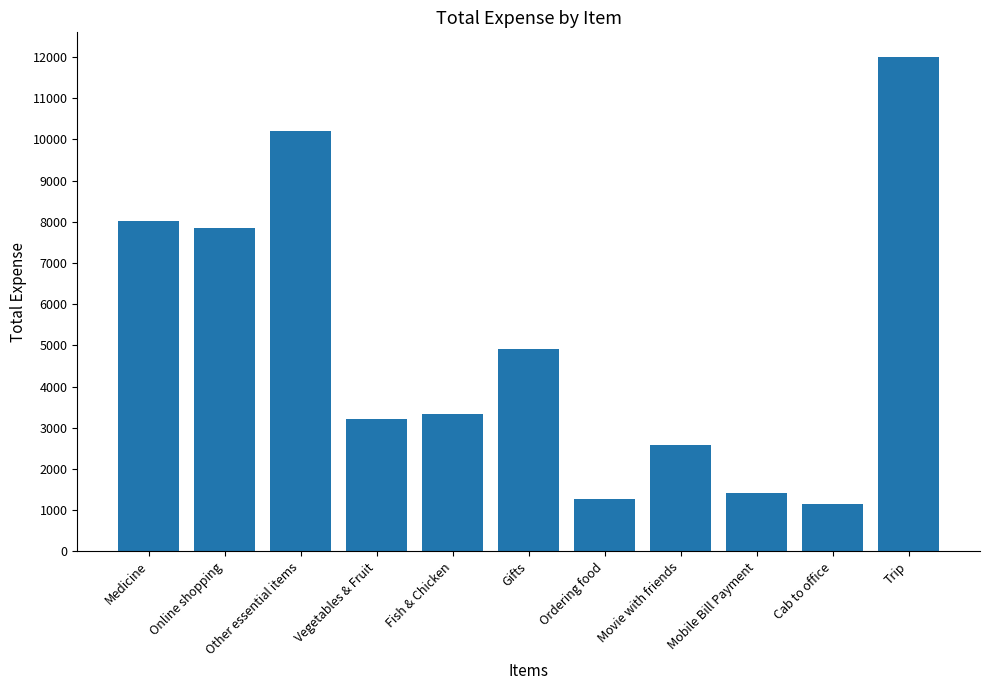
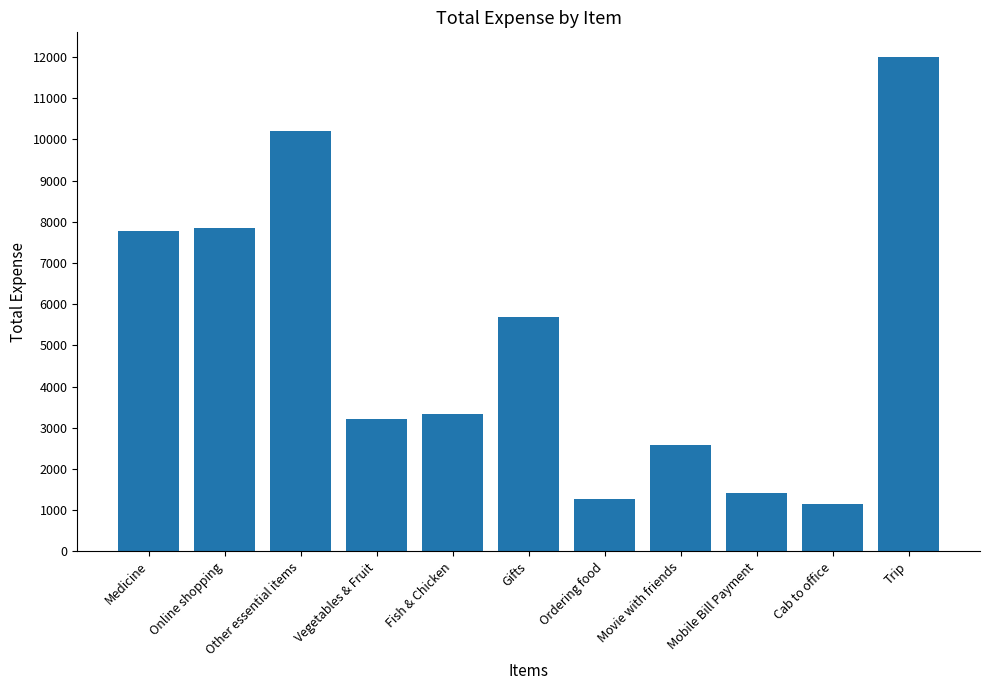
Medicine: 8000 -> 7800
Gifts: 4900 -> 5700
